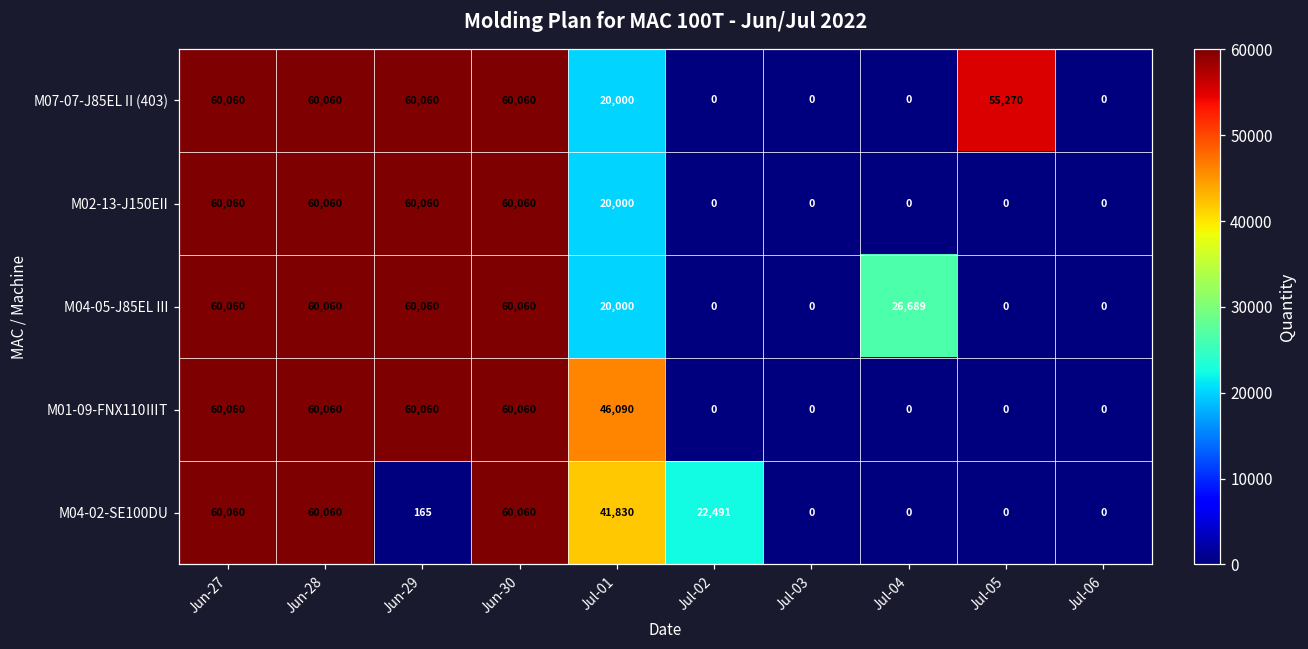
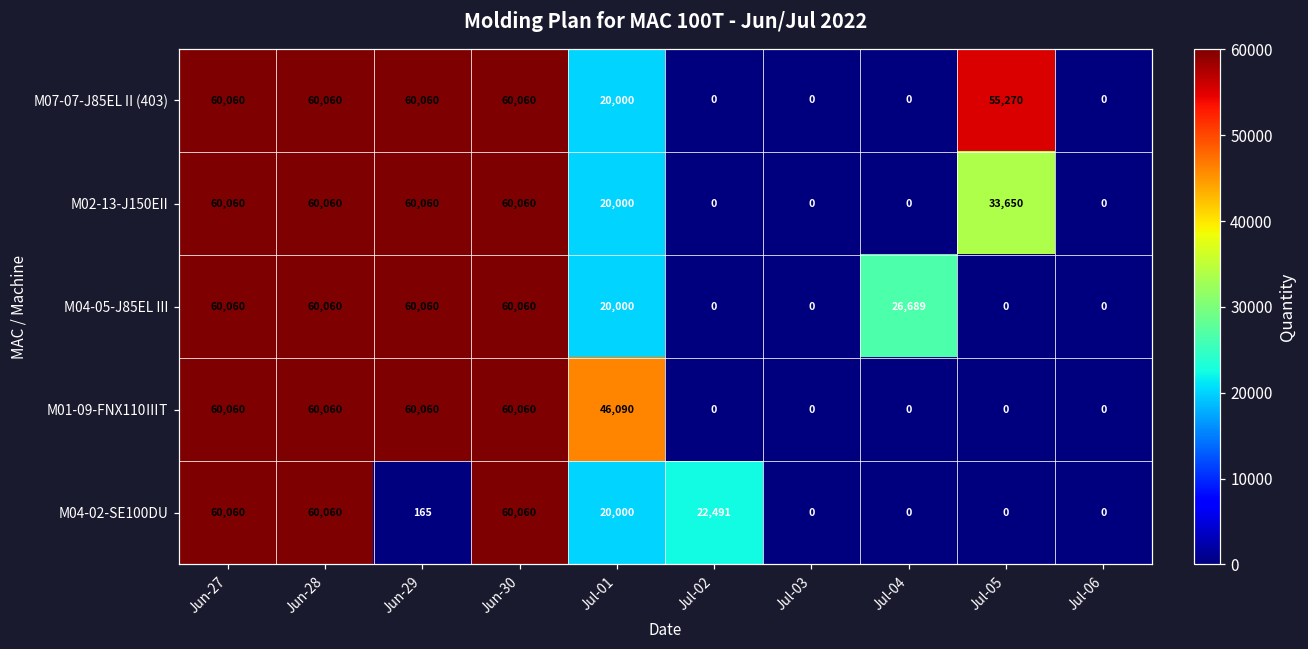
M02-13-J150EII, Jul-05: 0 -> 33,650
M04-02-SE100DU, Jul-01: 41,830 -> 20,000
